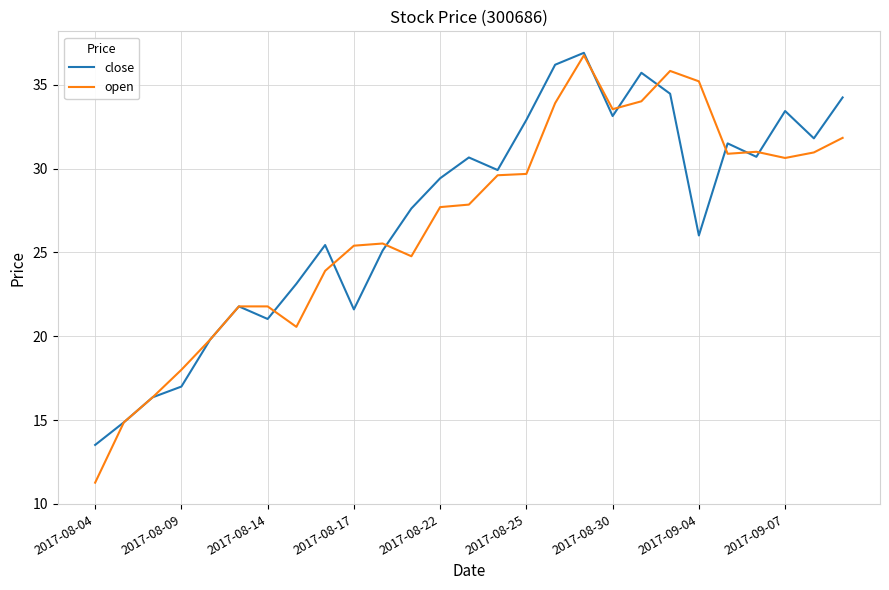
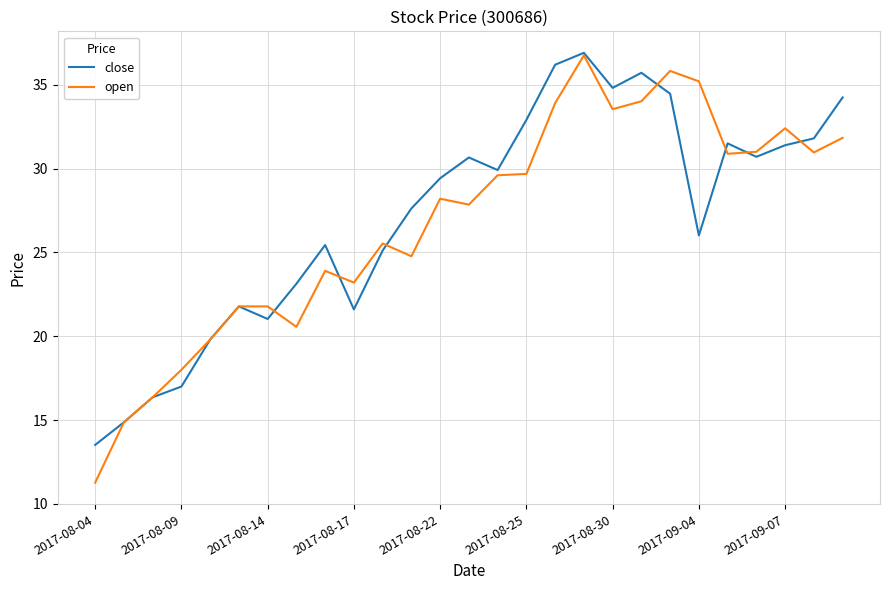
open, 2017-08-17: 25.4 -> 23.2
open, 2017-08-22: 27.7 -> 28.2
close, 2017-08-30: 33.1 -> 34.8
close, 2017-09-07: 33.4 -> 31.4
open, 2017-09-07: 30.6 -> 32.4
